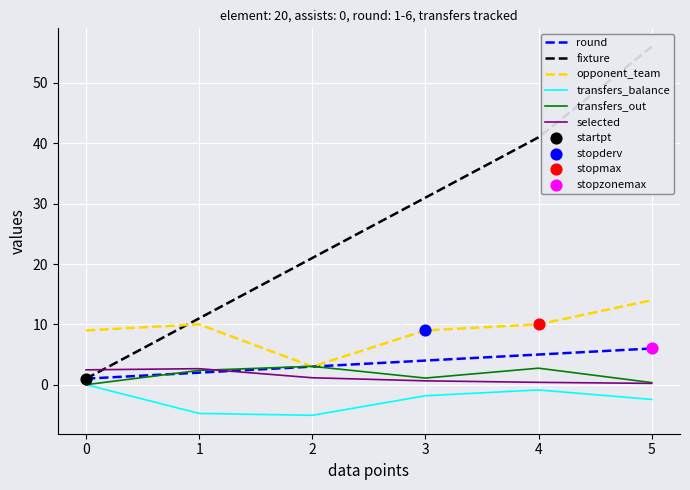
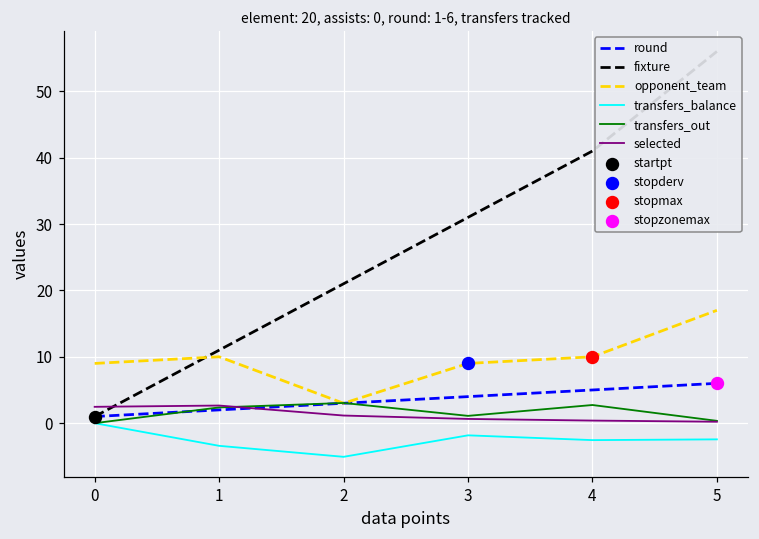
transfers_balance, 1: -5 -> -3
transfers_balance, 4: -1 -> -3
opponent_team, 5: 14 -> 17
